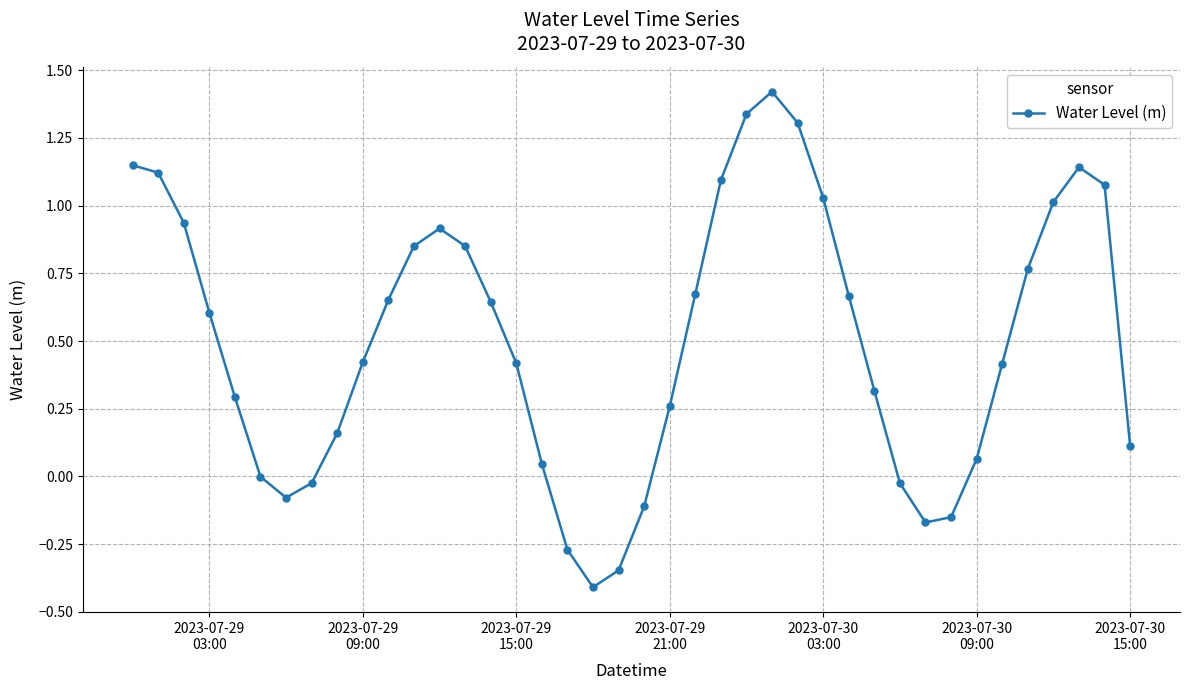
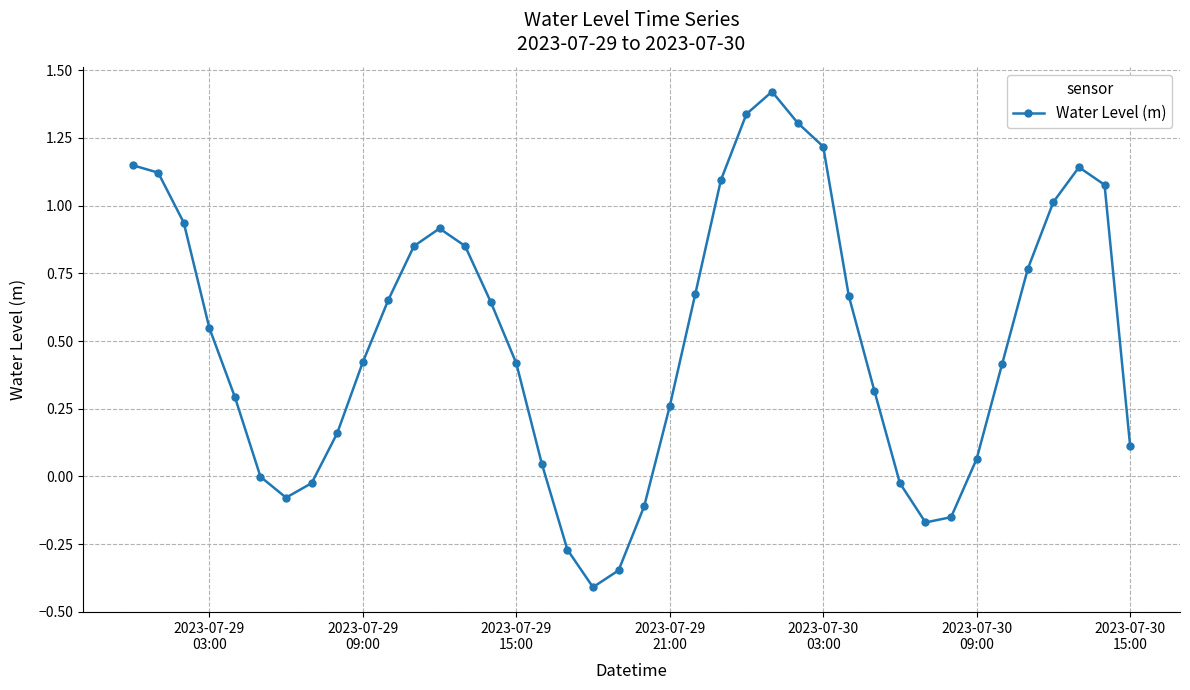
2023-07-29 03:00: 0.61 -> 0.55
2023-07-30 03:00: 1.03 -> 1.22
